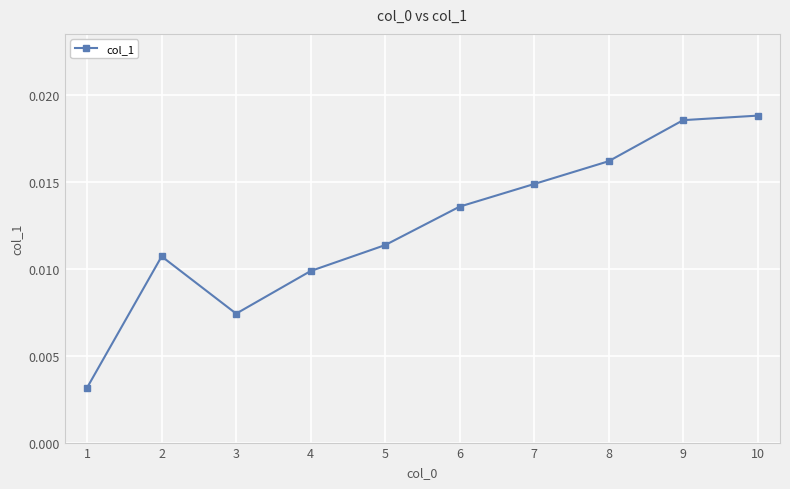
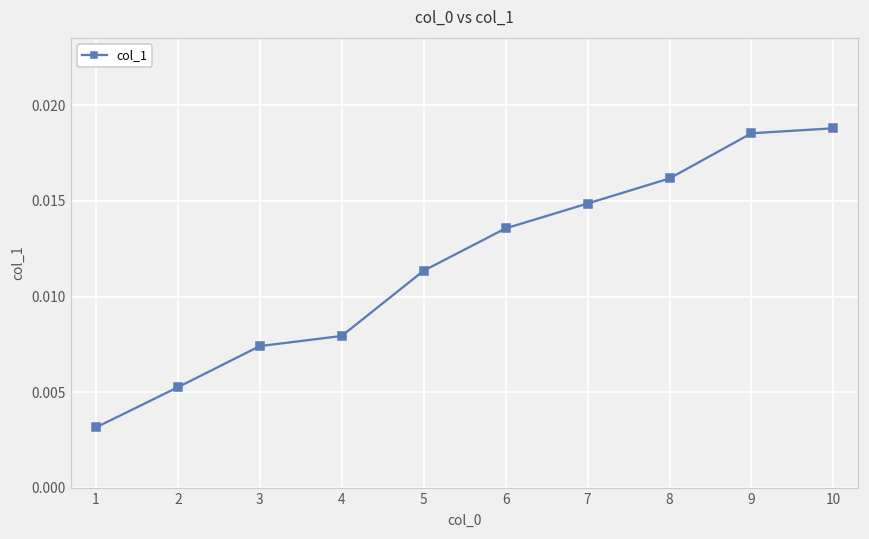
2: 0.0107 -> 0.0053
4: 0.0099 -> 0.0079
